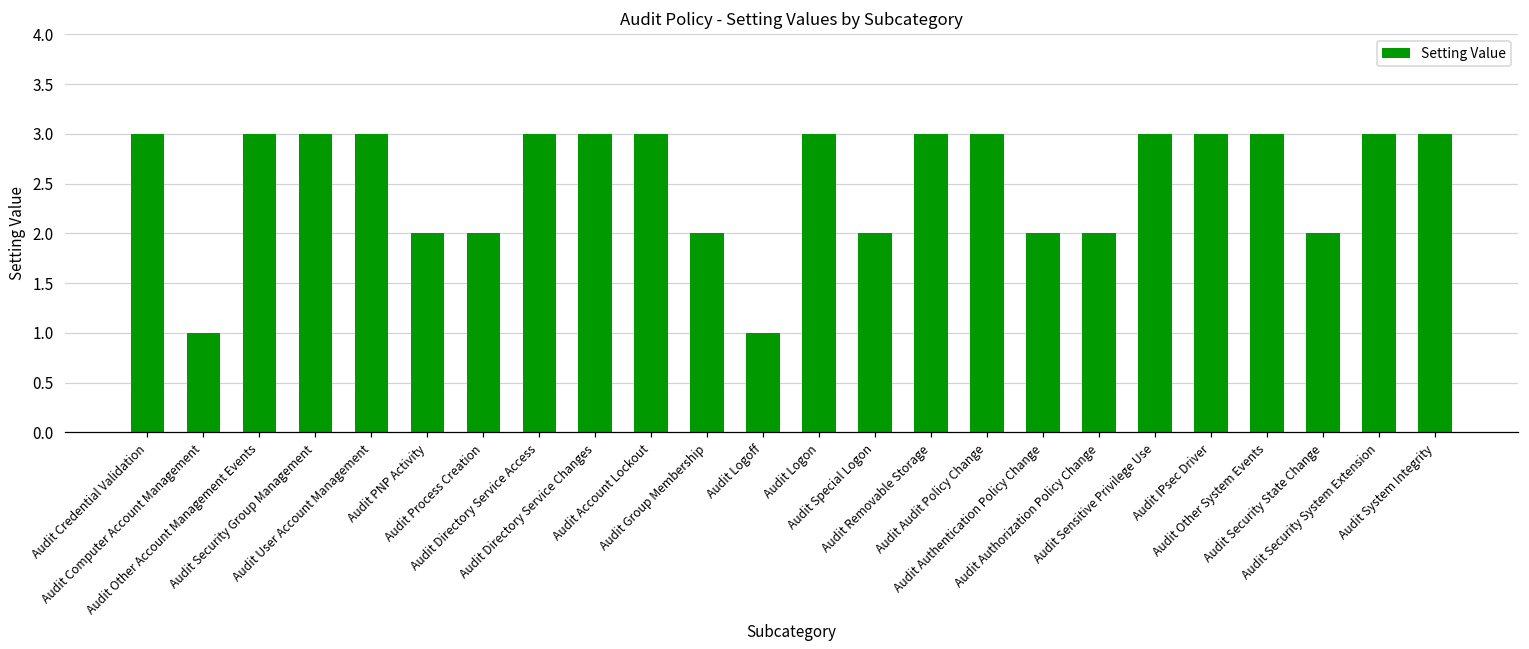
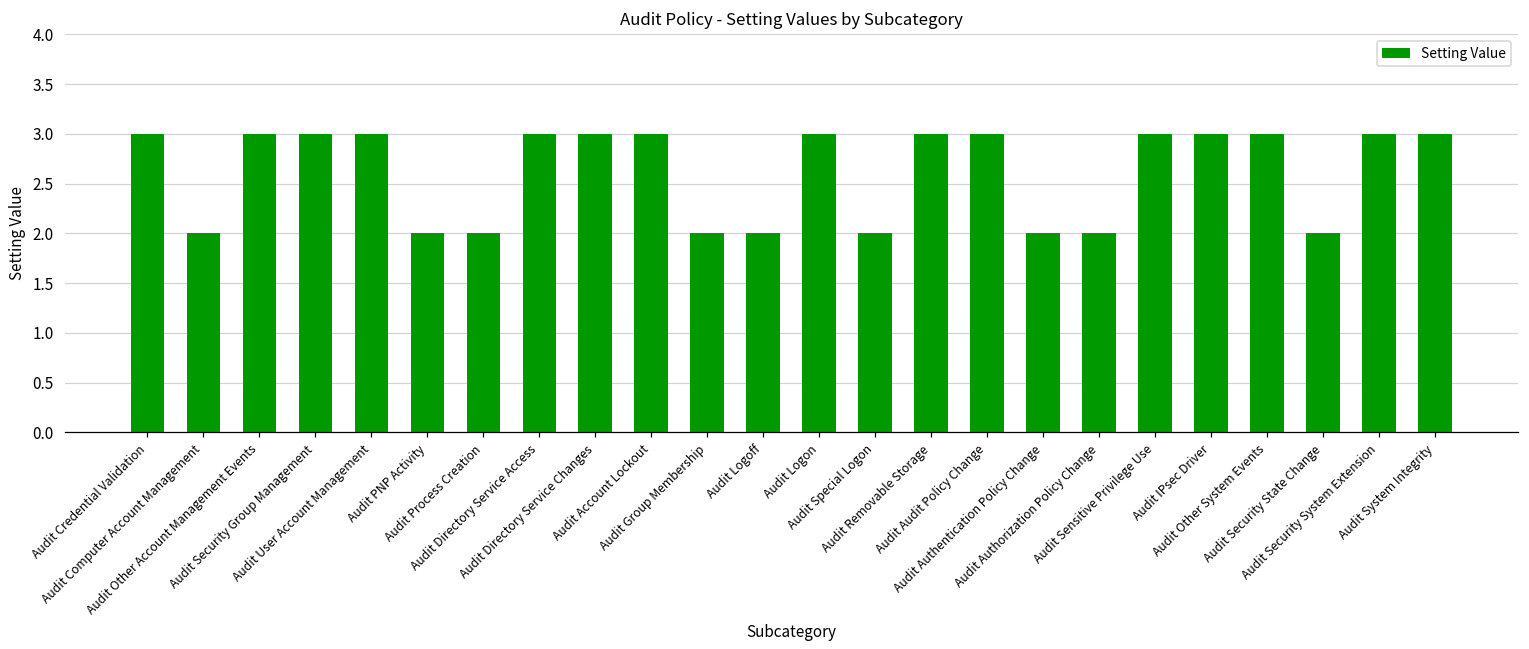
Audit Computer Account Management: 1 -> 2
Audit Logoff: 1 -> 2
